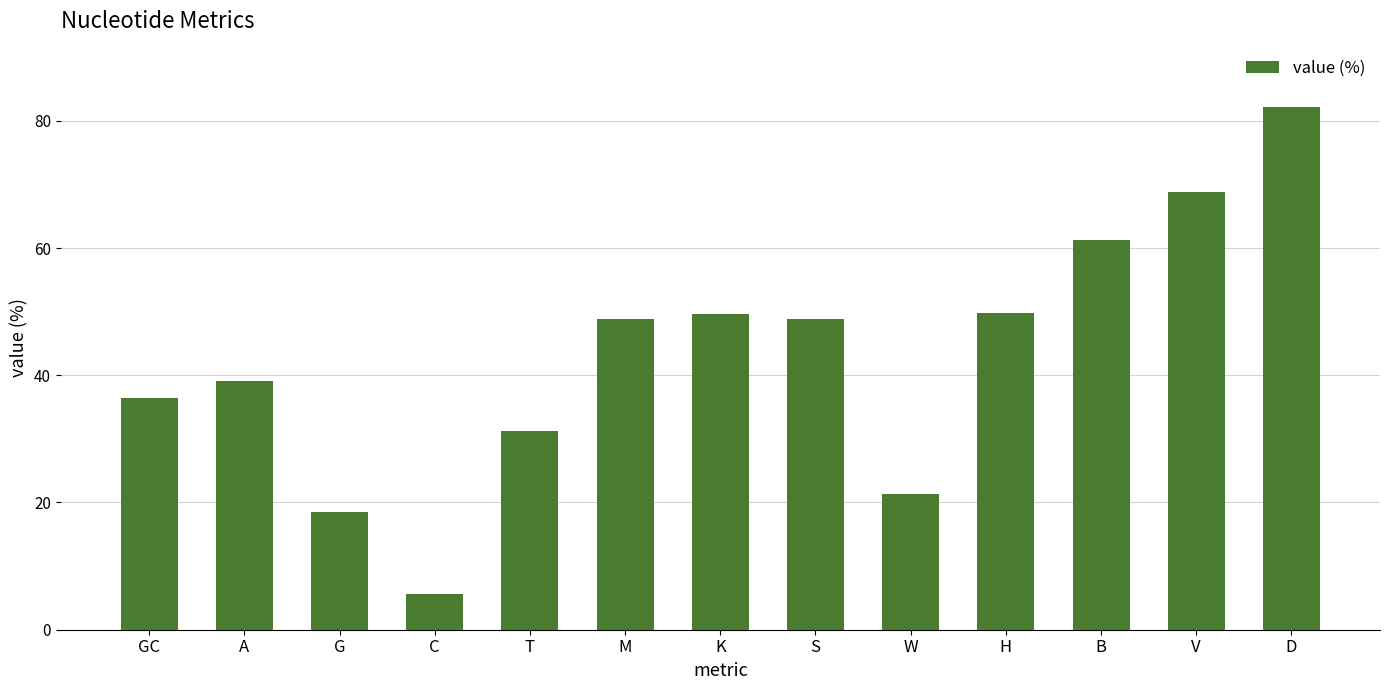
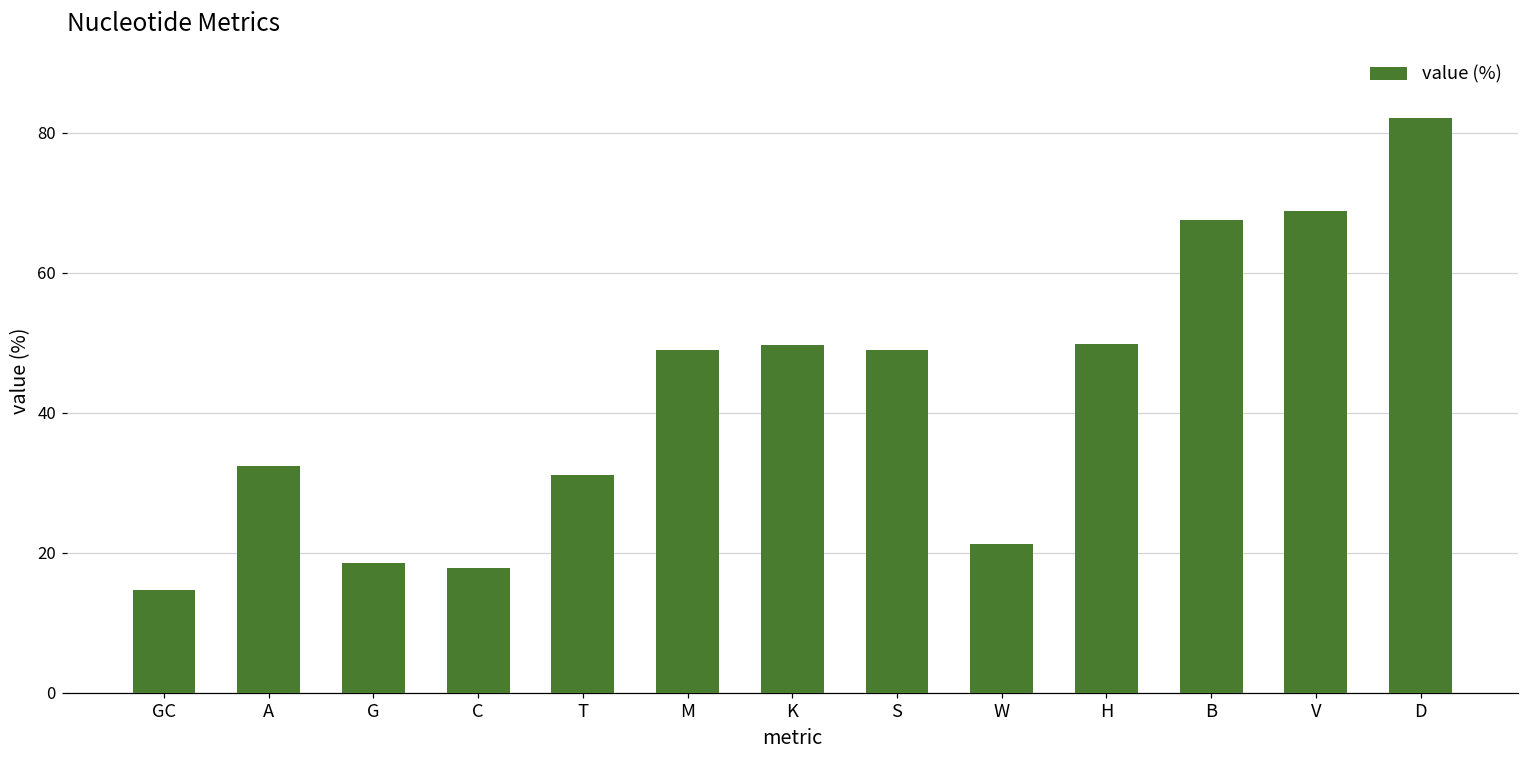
GC: 36 -> 15
A: 39 -> 32
C: 6 -> 18
B: 61 -> 68
